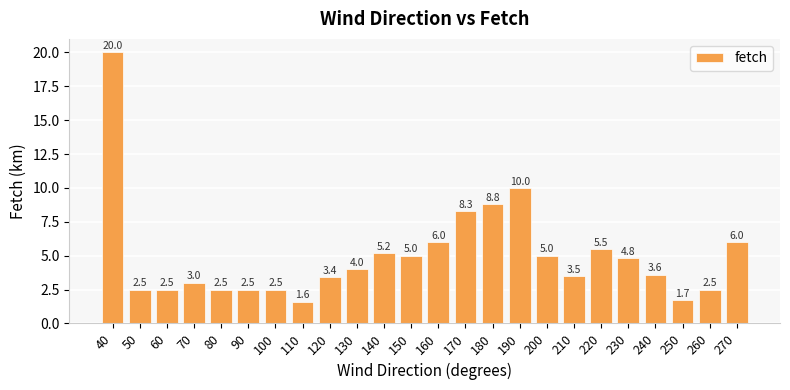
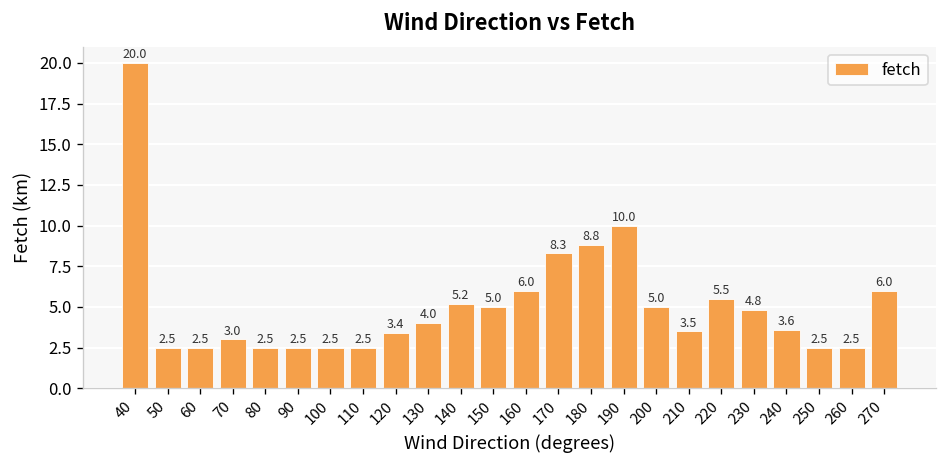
110: 1.6 -> 2.5
250: 1.7 -> 2.5
